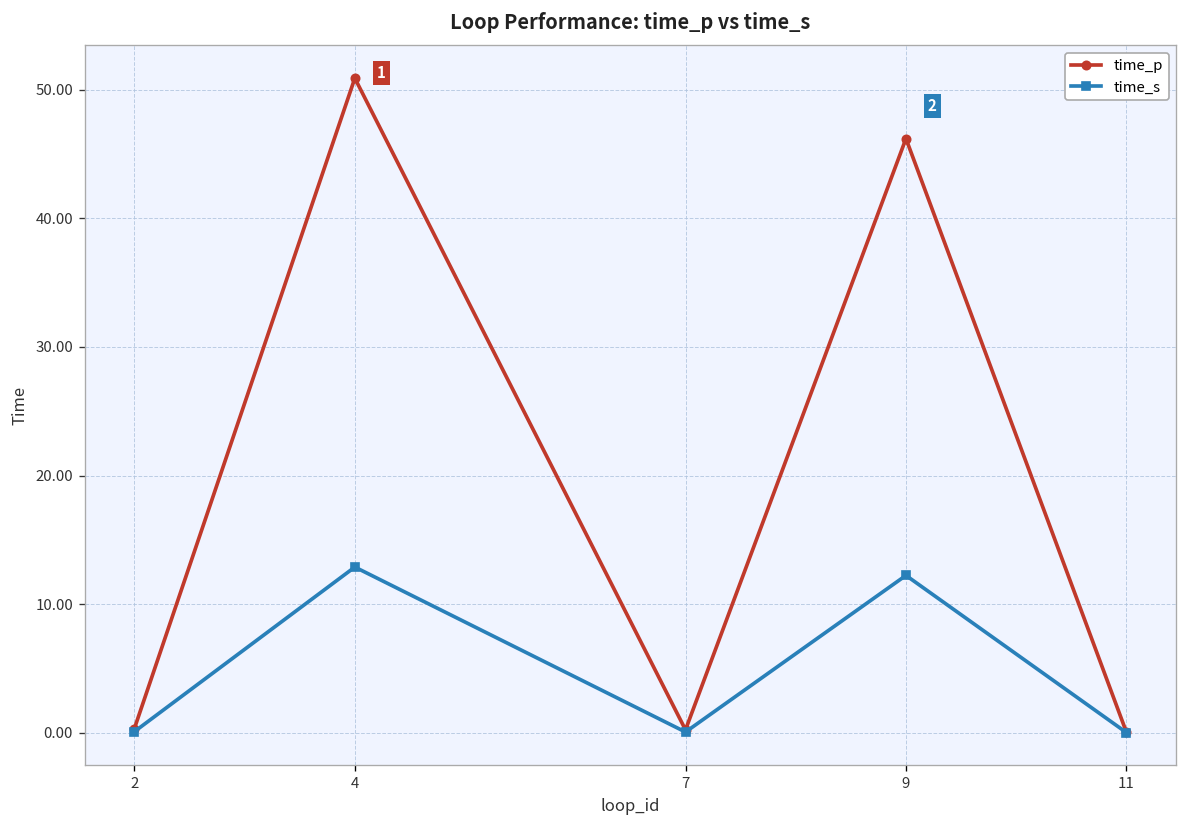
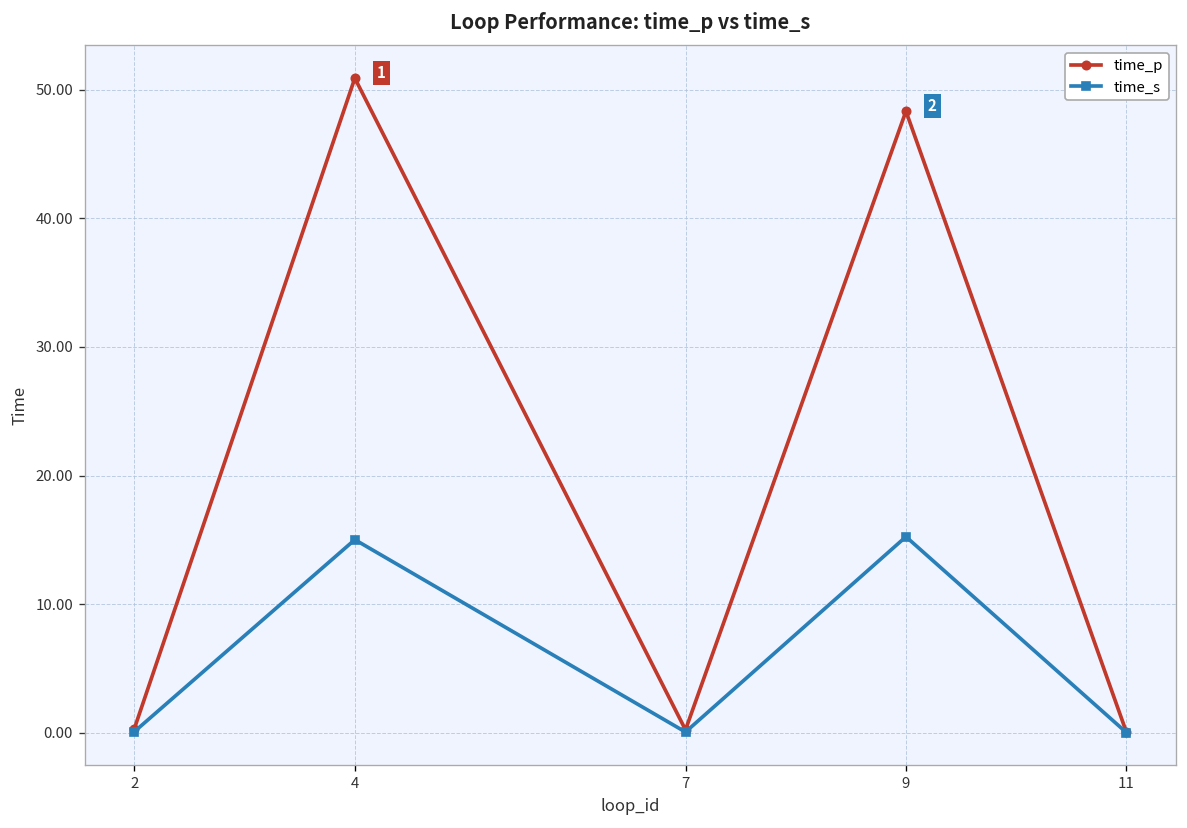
time_s, 4: 12.9 -> 15.0
time_p, 9: 46.2 -> 48.3
time_s, 9: 12.2 -> 15.2
